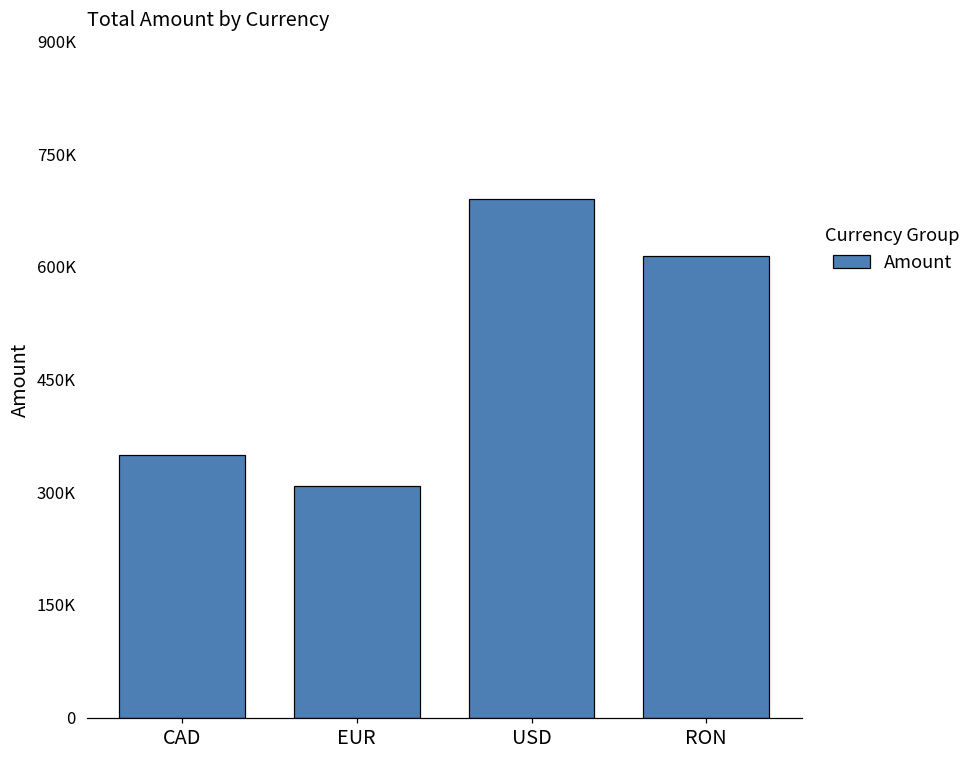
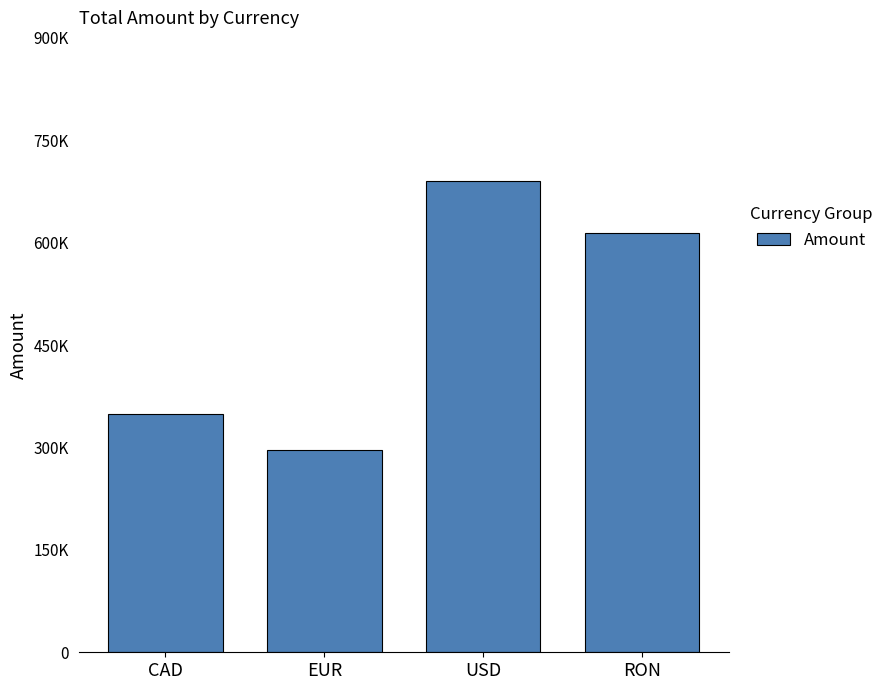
EUR: 310000 -> 300000
